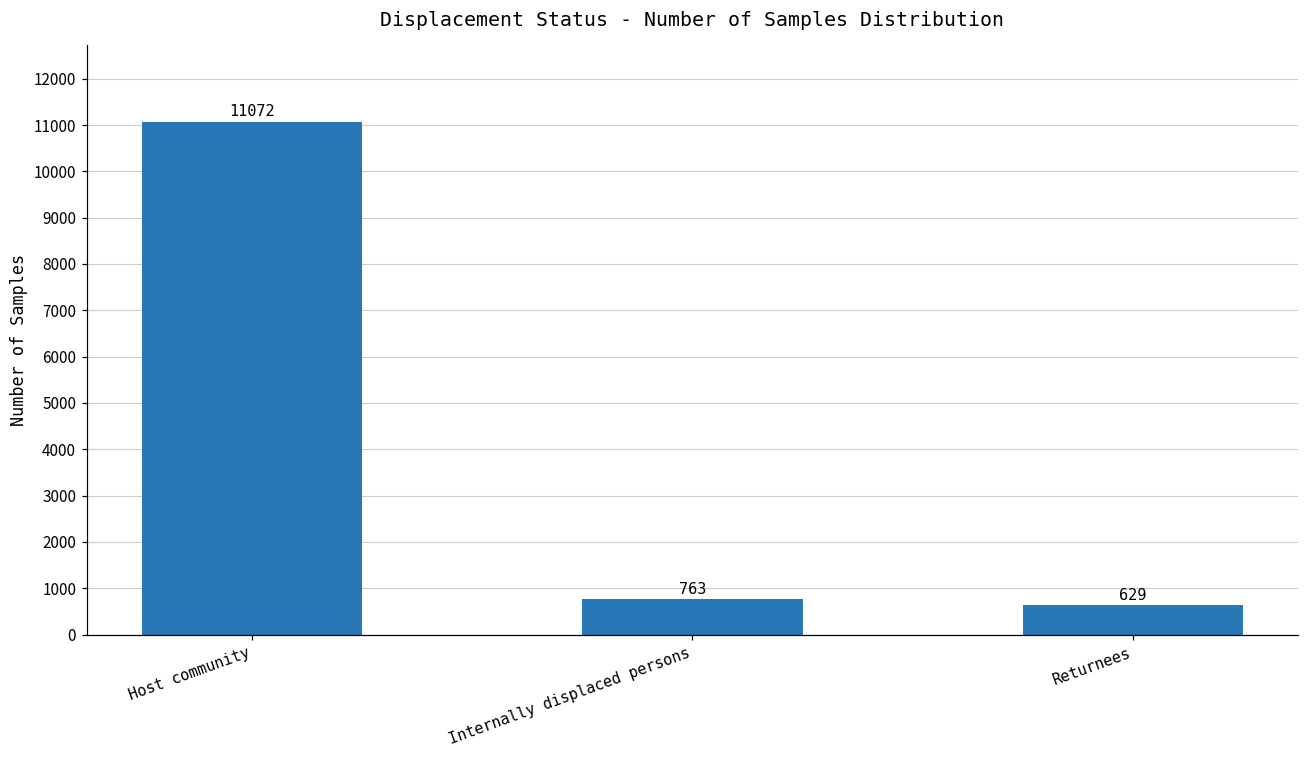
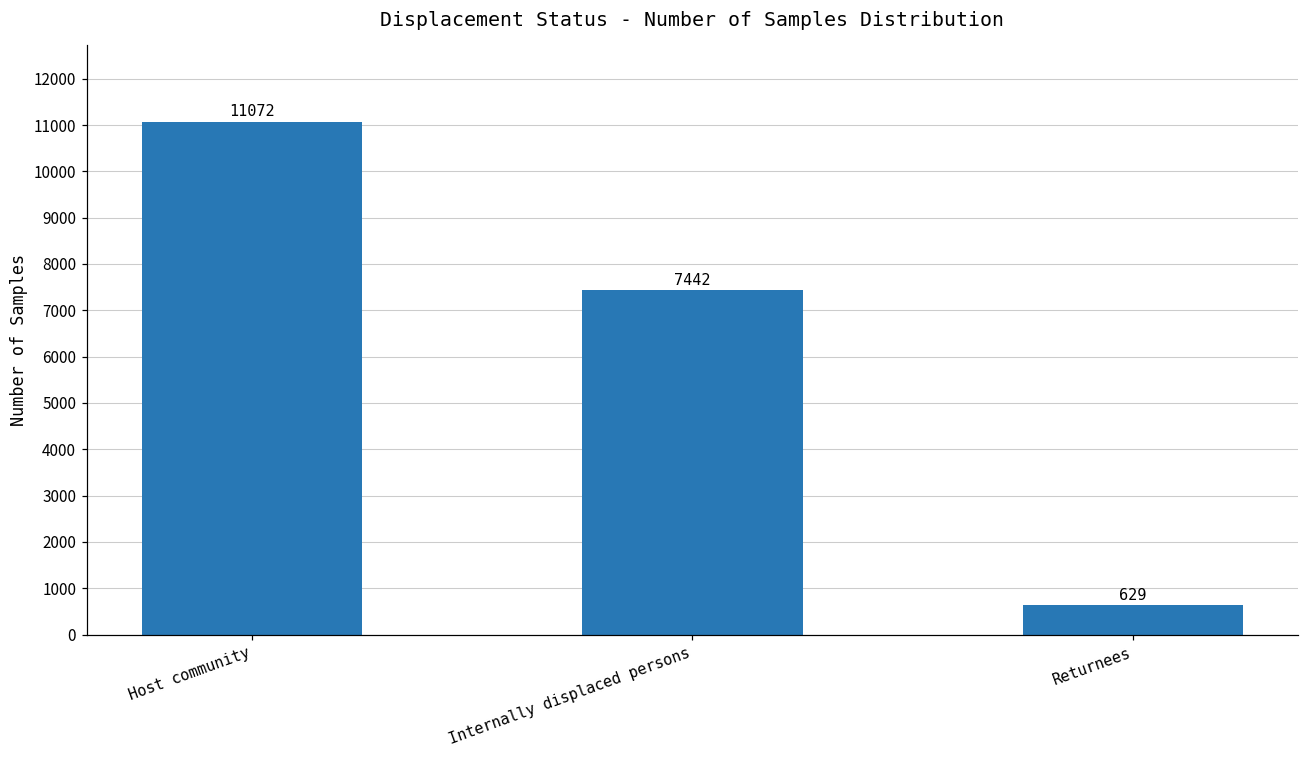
Internally displaced persons: 763 -> 7442
